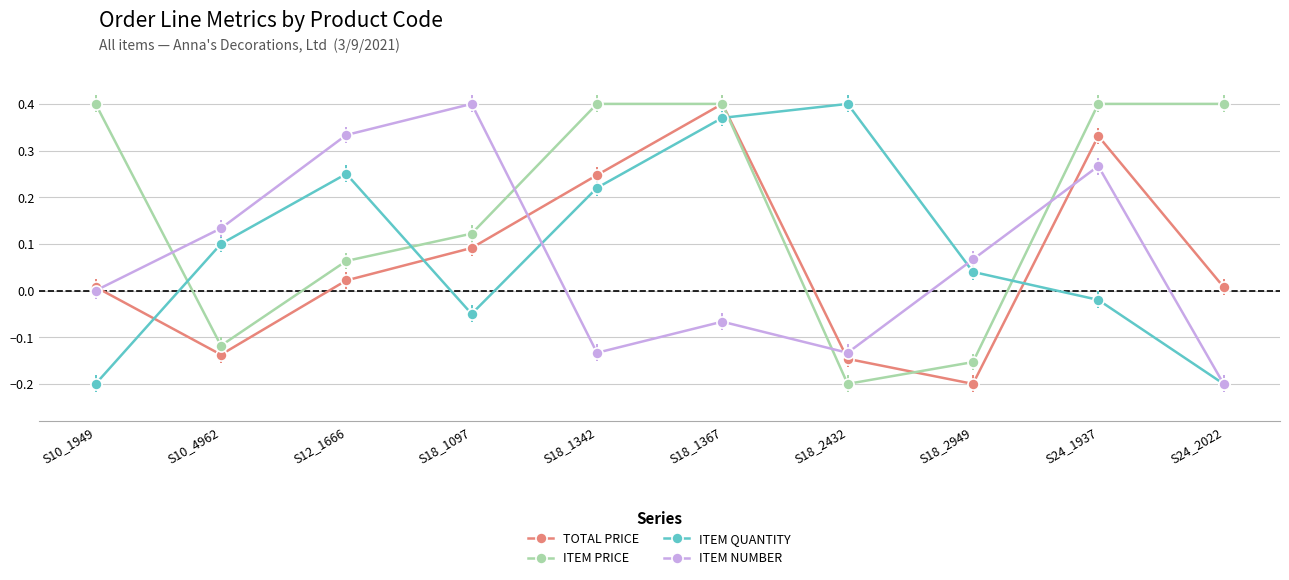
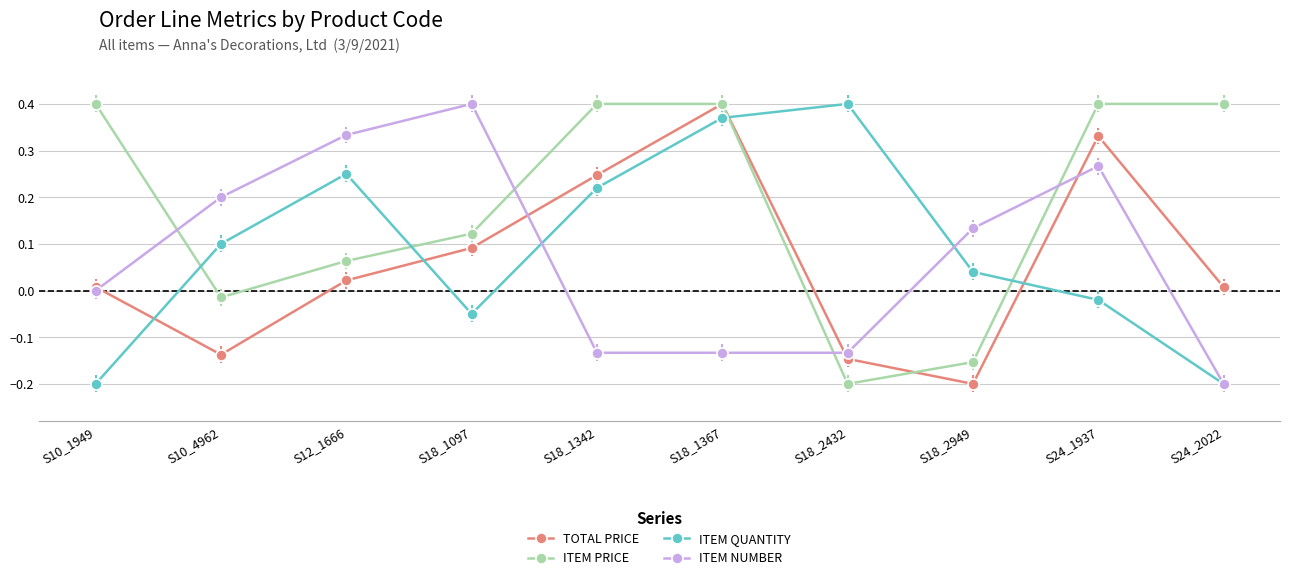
ITEM PRICE, S10_4962: -0.12 -> -0.01
ITEM NUMBER, S10_4962: 0.13 -> 0.20
ITEM NUMBER, S18_1367: -0.07 -> -0.13
ITEM NUMBER, S18_2949: 0.07 -> 0.13
